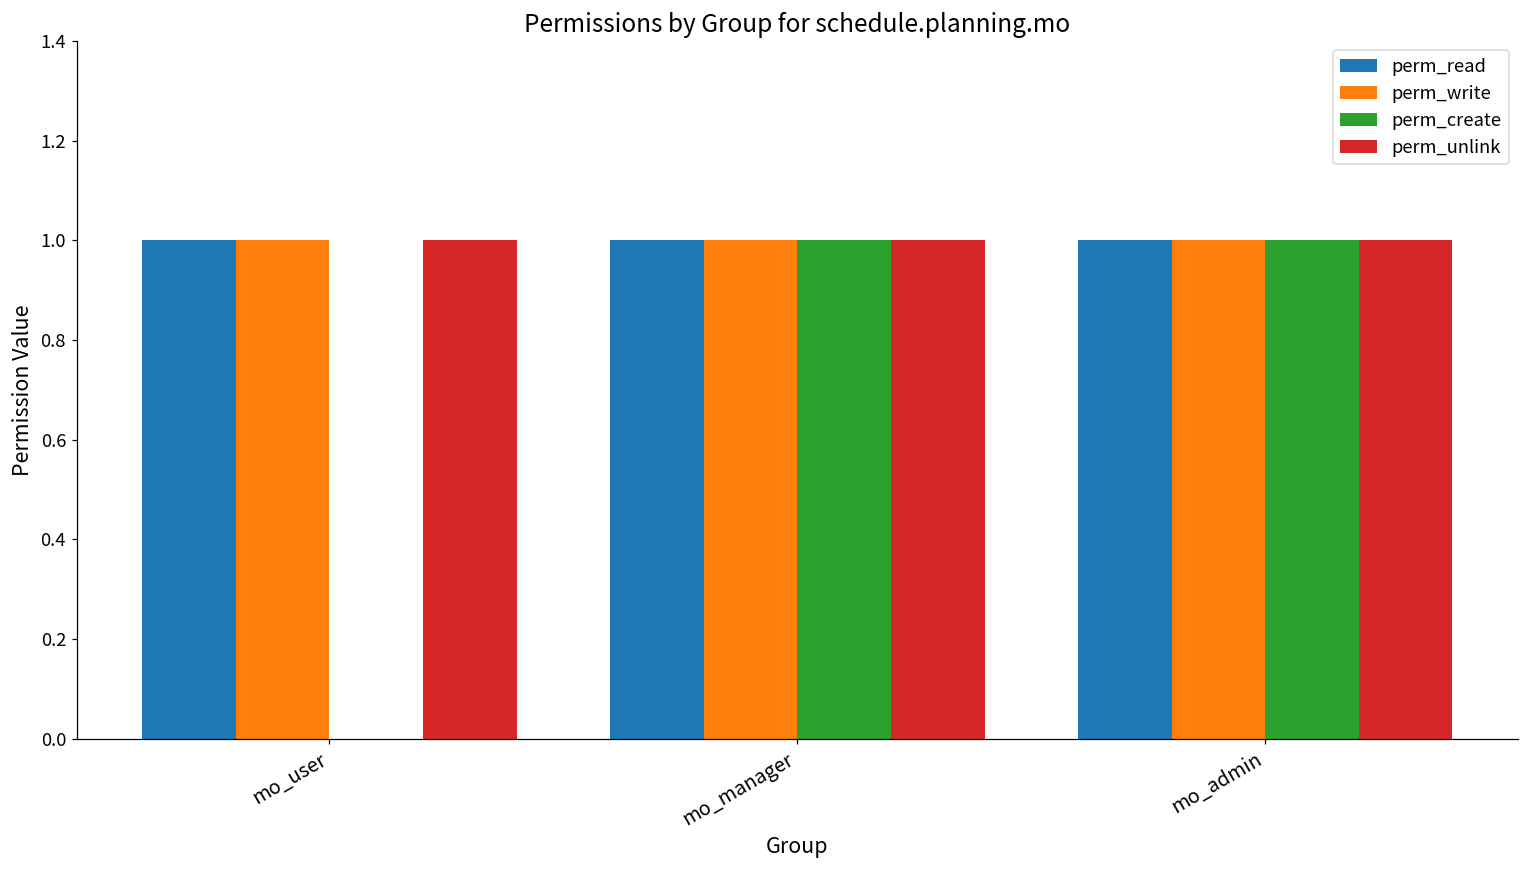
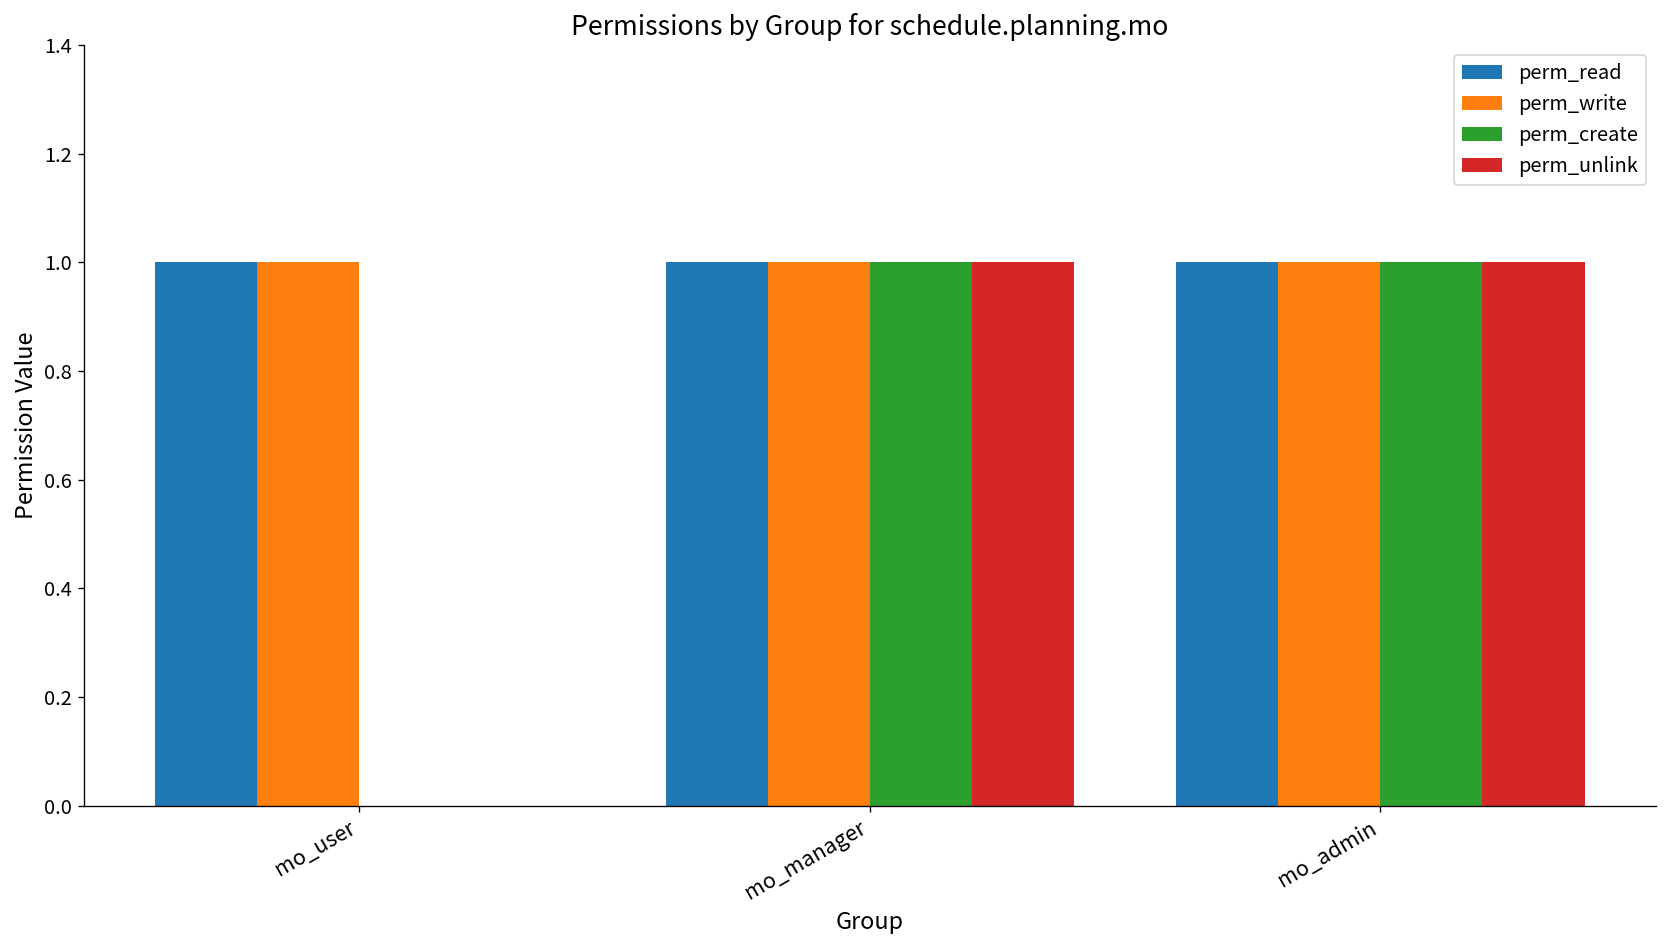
perm_unlink, mo_user: 1 -> 0
